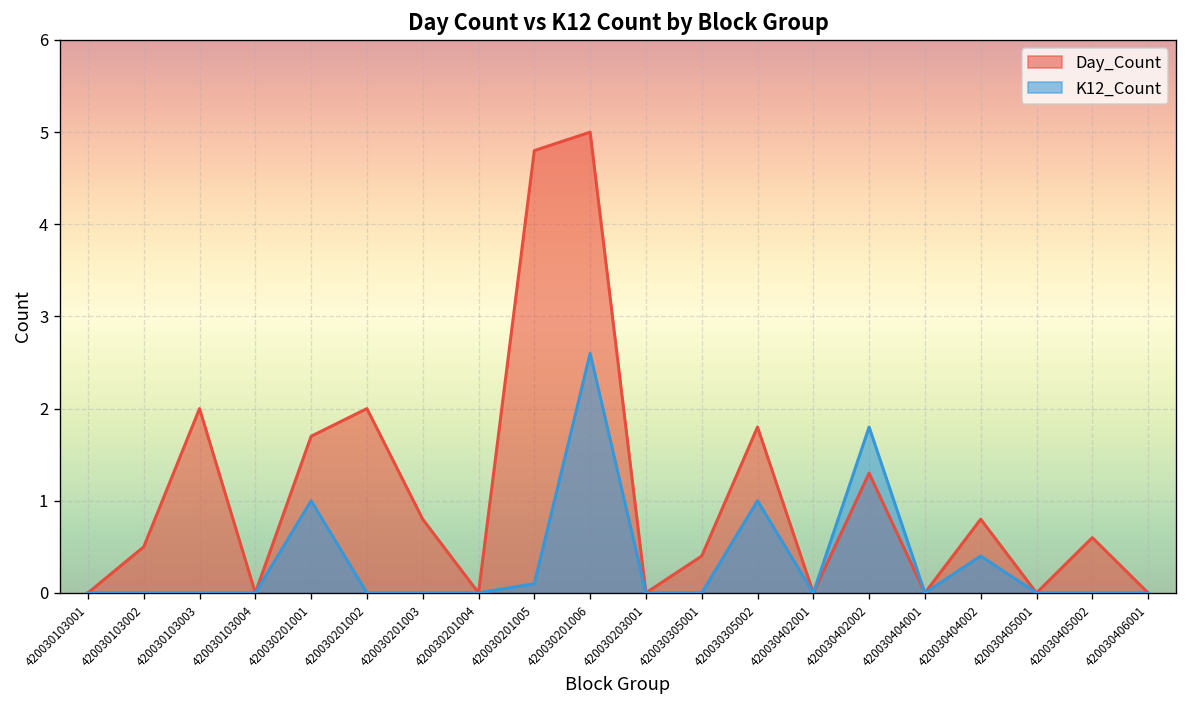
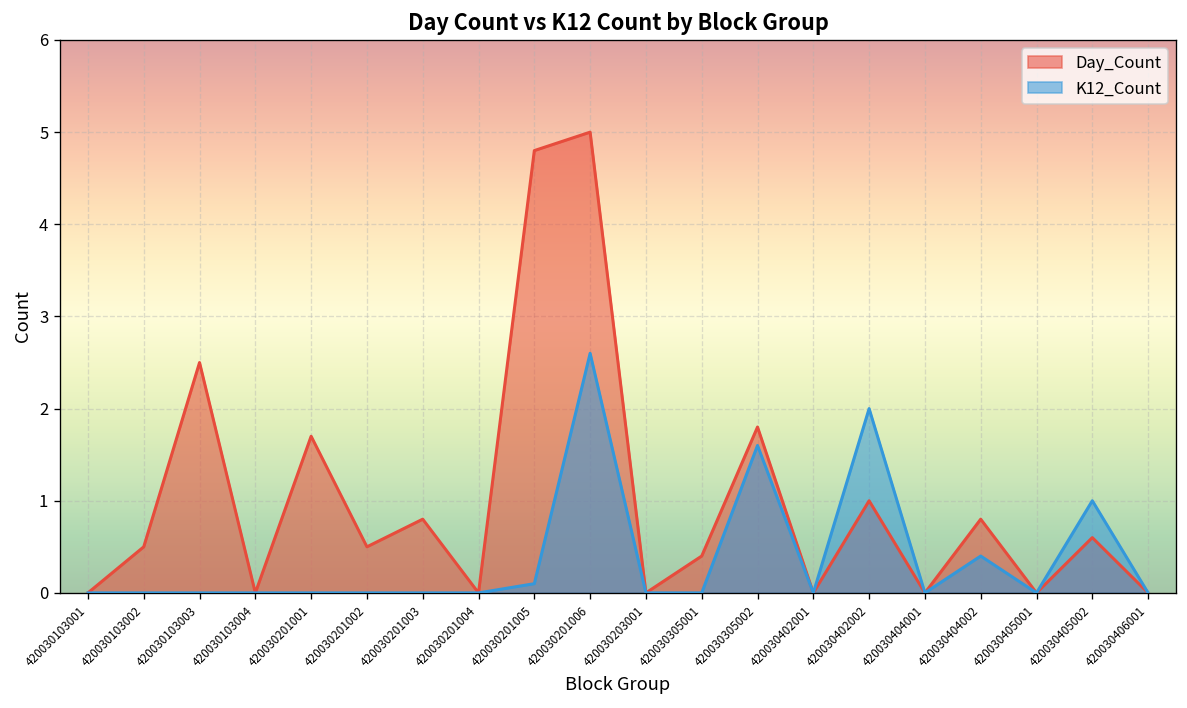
Day_Count, 420030103003: 2.0 -> 2.5
K12_Count, 420030201001: 1 -> 0
Day_Count, 420030201002: 2.0 -> 0.5
K12_Count, 420030305002: 1.0 -> 1.6
Day_Count, 420030402002: 1.3 -> 1.0
K12_Count, 420030402002: 1.8 -> 2.0
K12_Count, 420030405002: 0 -> 1
